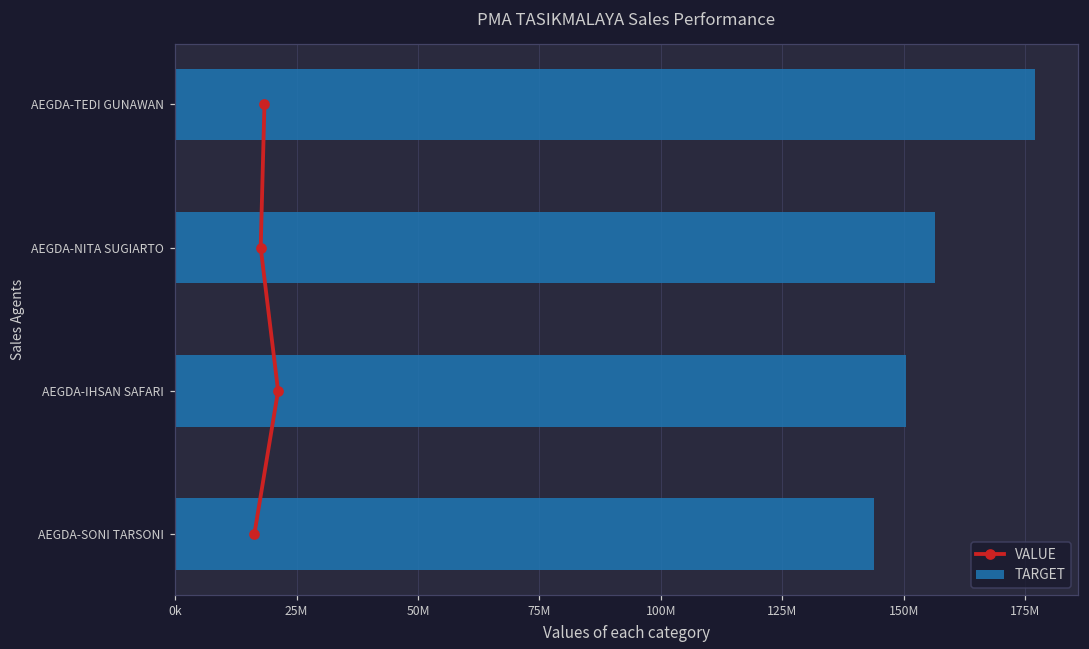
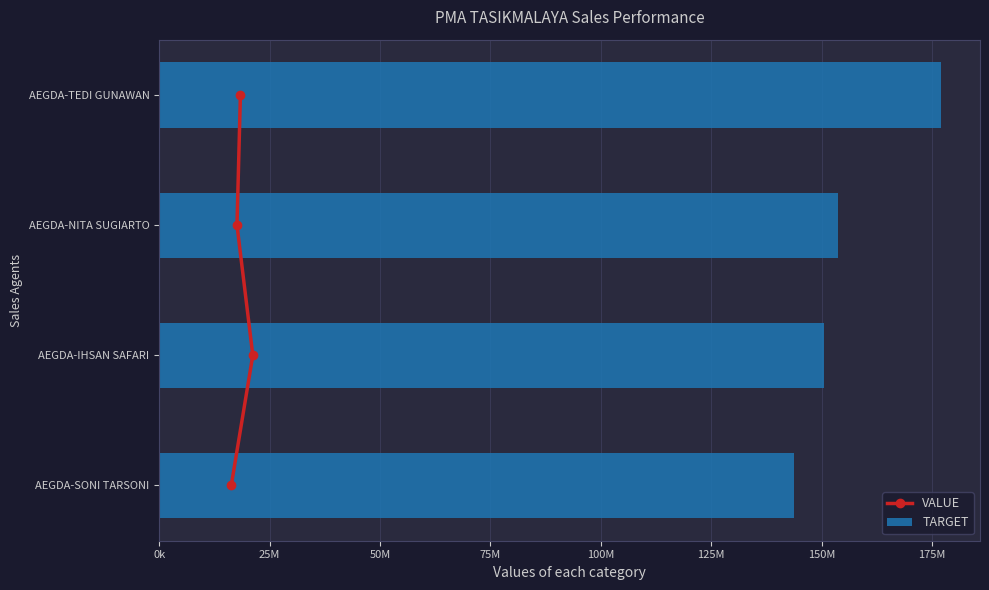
TARGET, AEGDA-NITA SUGIARTO: 157000000 -> 154000000
